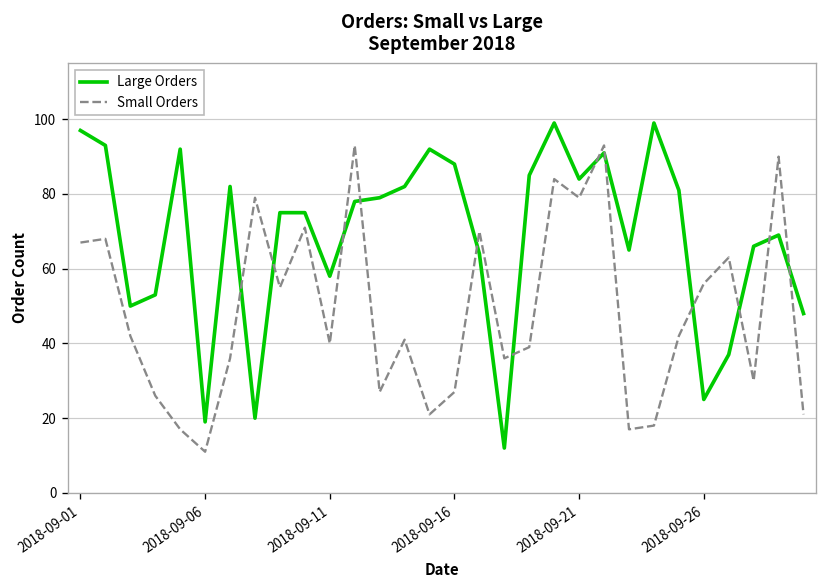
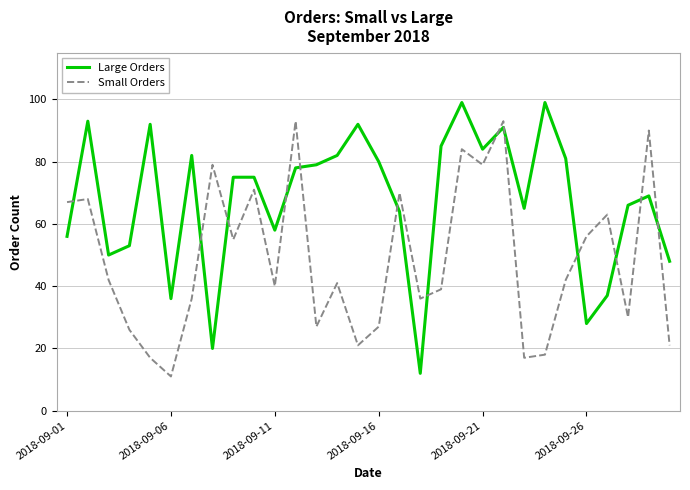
Large Orders, 2018-09-01: 97 -> 56
Large Orders, 2018-09-06: 19 -> 36
Large Orders, 2018-09-16: 88 -> 80
Large Orders, 2018-09-26: 25 -> 28
